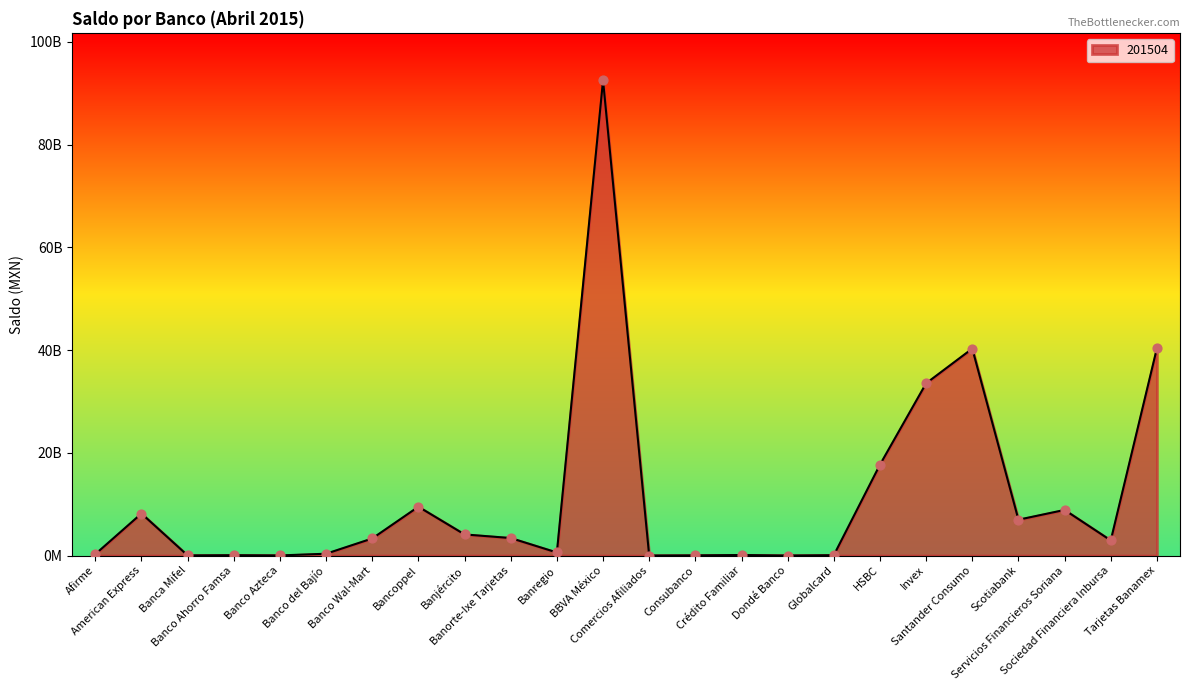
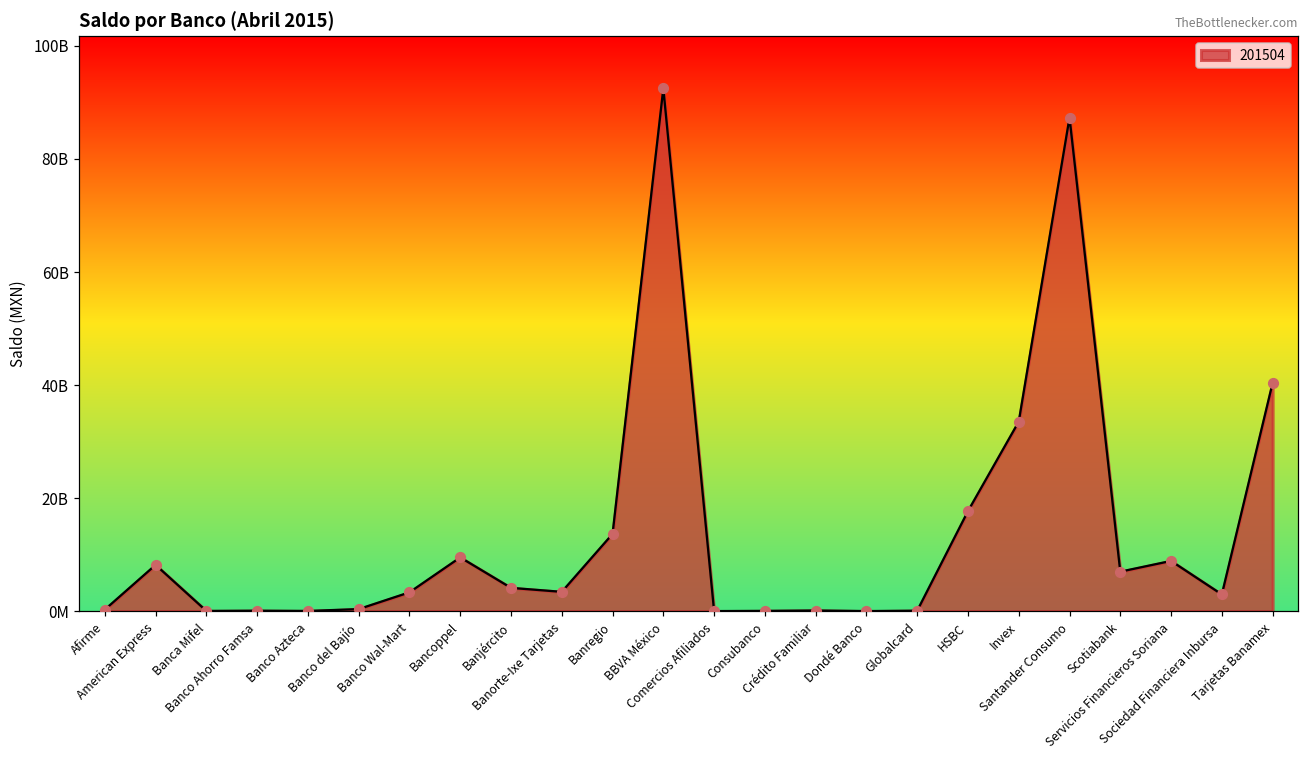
Banregio: 1000000000 -> 14000000000
Santander Consumo: 40000000000 -> 87000000000
